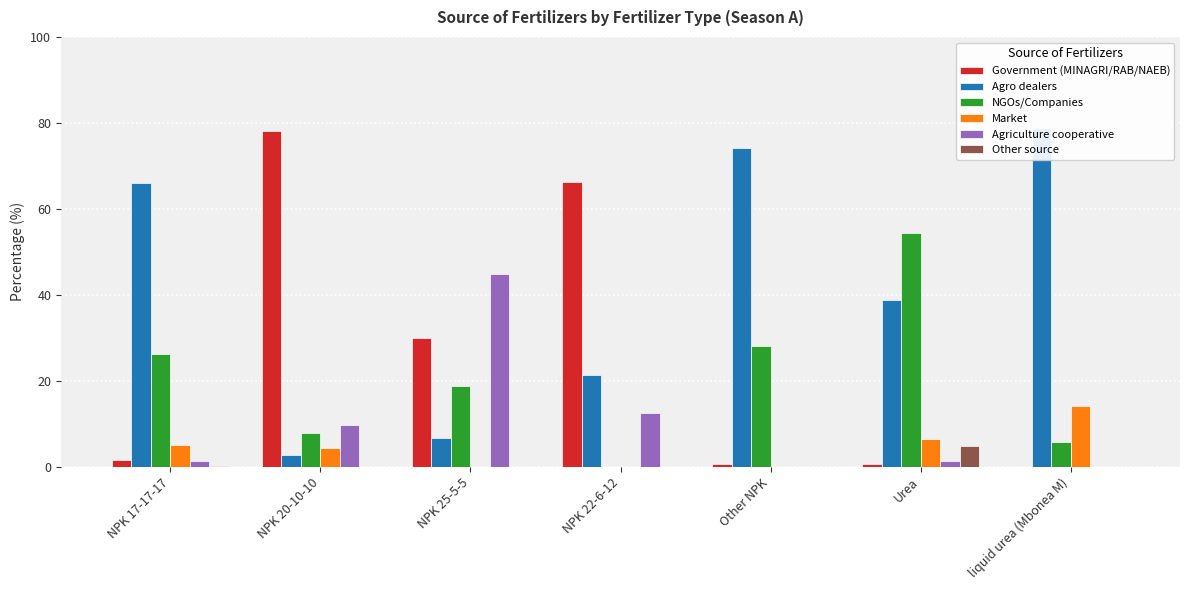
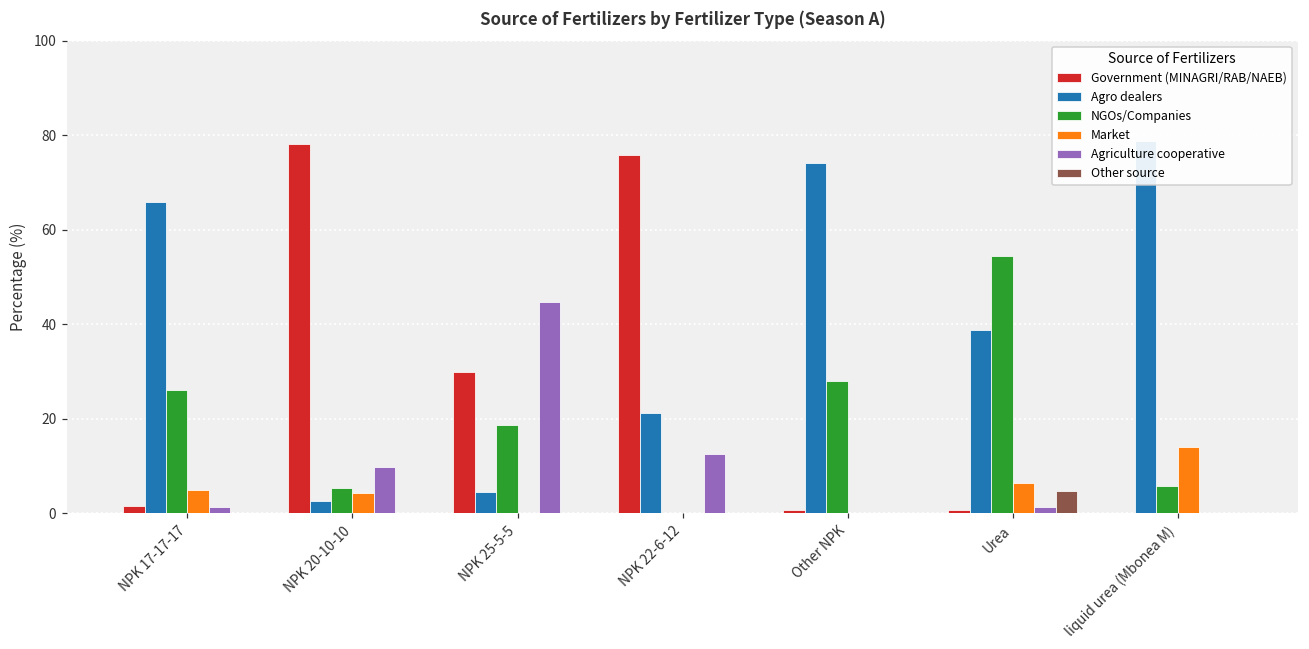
NGOs/Companies, NPK 20-10-10: 8 -> 5
Agro dealers, NPK 25-5-5: 7 -> 5
Government (MINAGRI/RAB/NAEB), NPK 22-6-12: 66 -> 76
